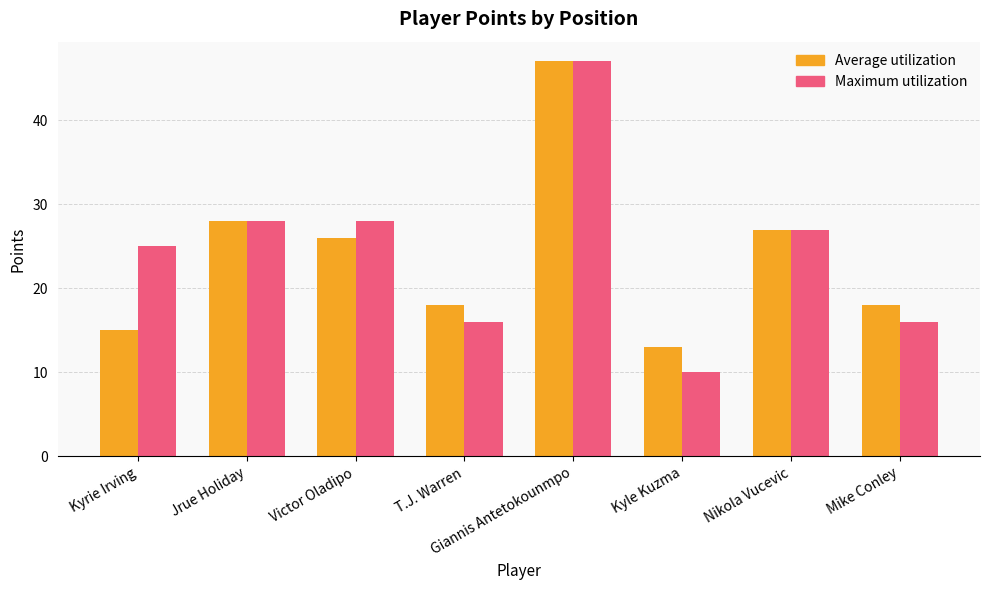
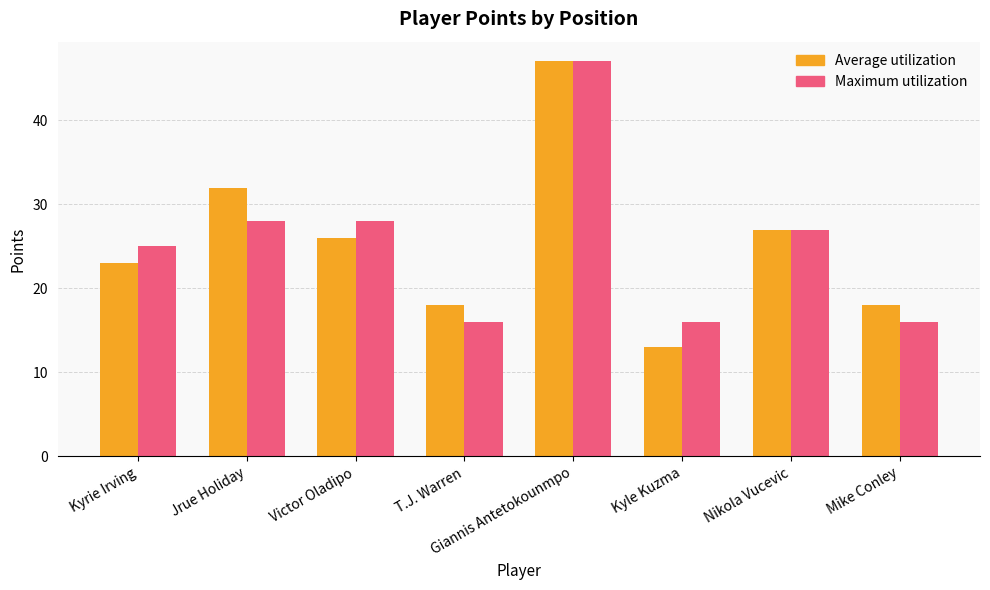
Average utilization, Kyrie Irving: 15 -> 23
Average utilization, Jrue Holiday: 28 -> 32
Maximum utilization, Kyle Kuzma: 10 -> 16
